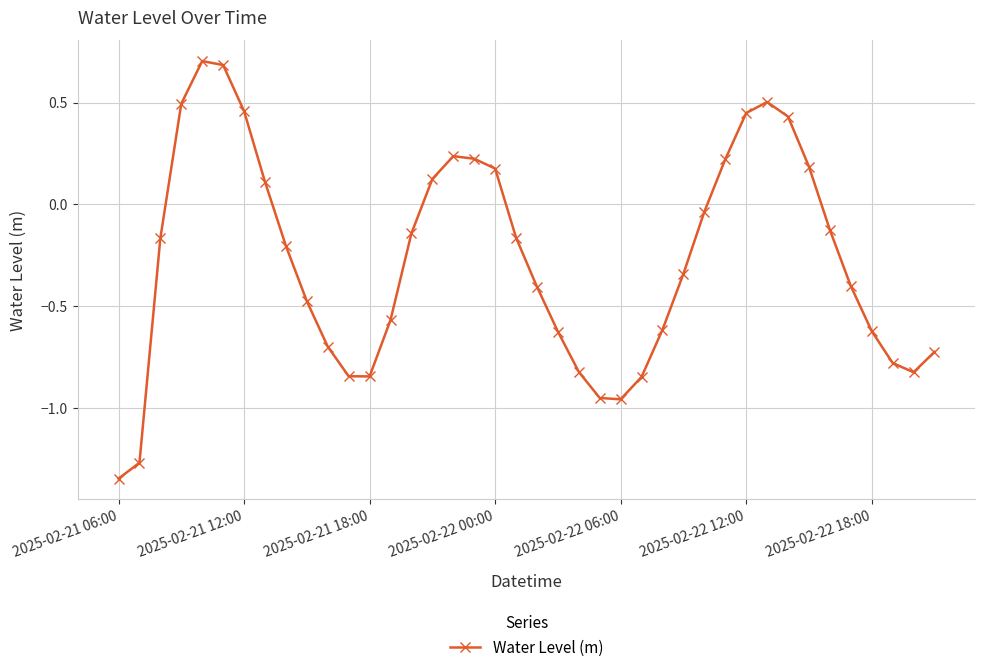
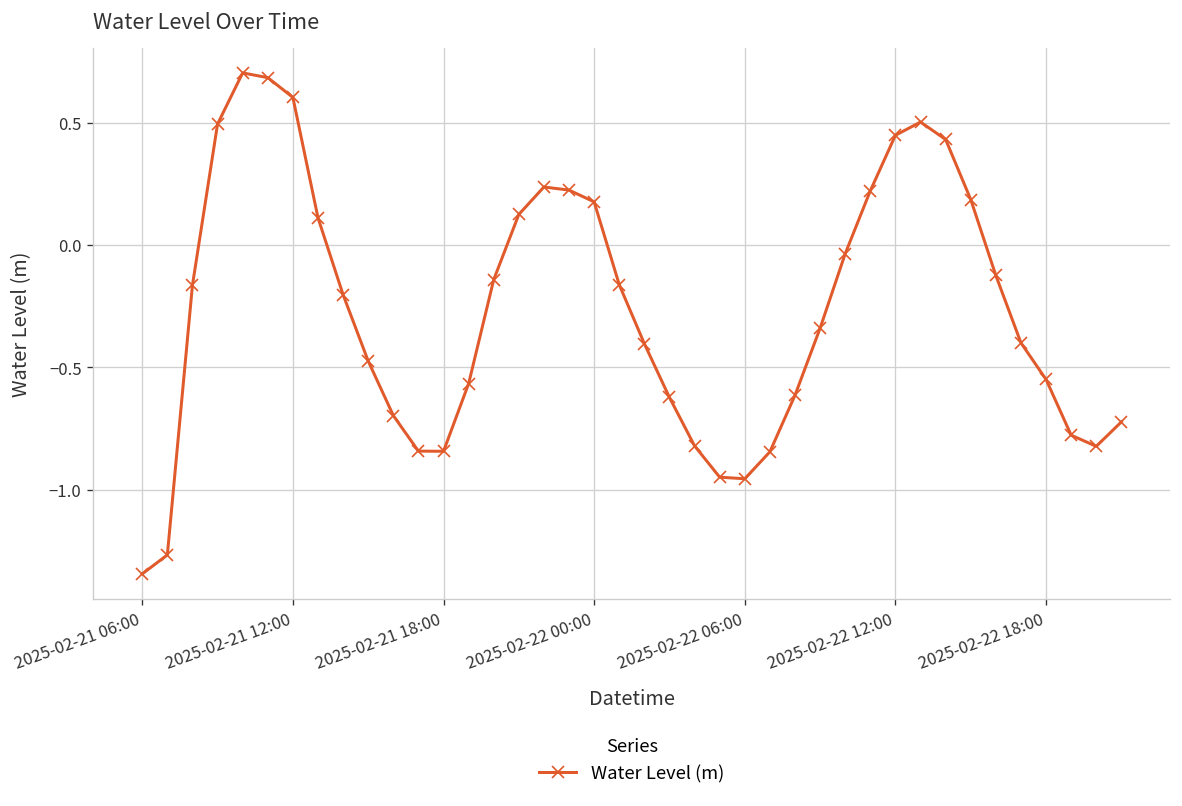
2025-02-21 12:00: 0.46 -> 0.60
2025-02-22 18:00: -0.62 -> -0.55
